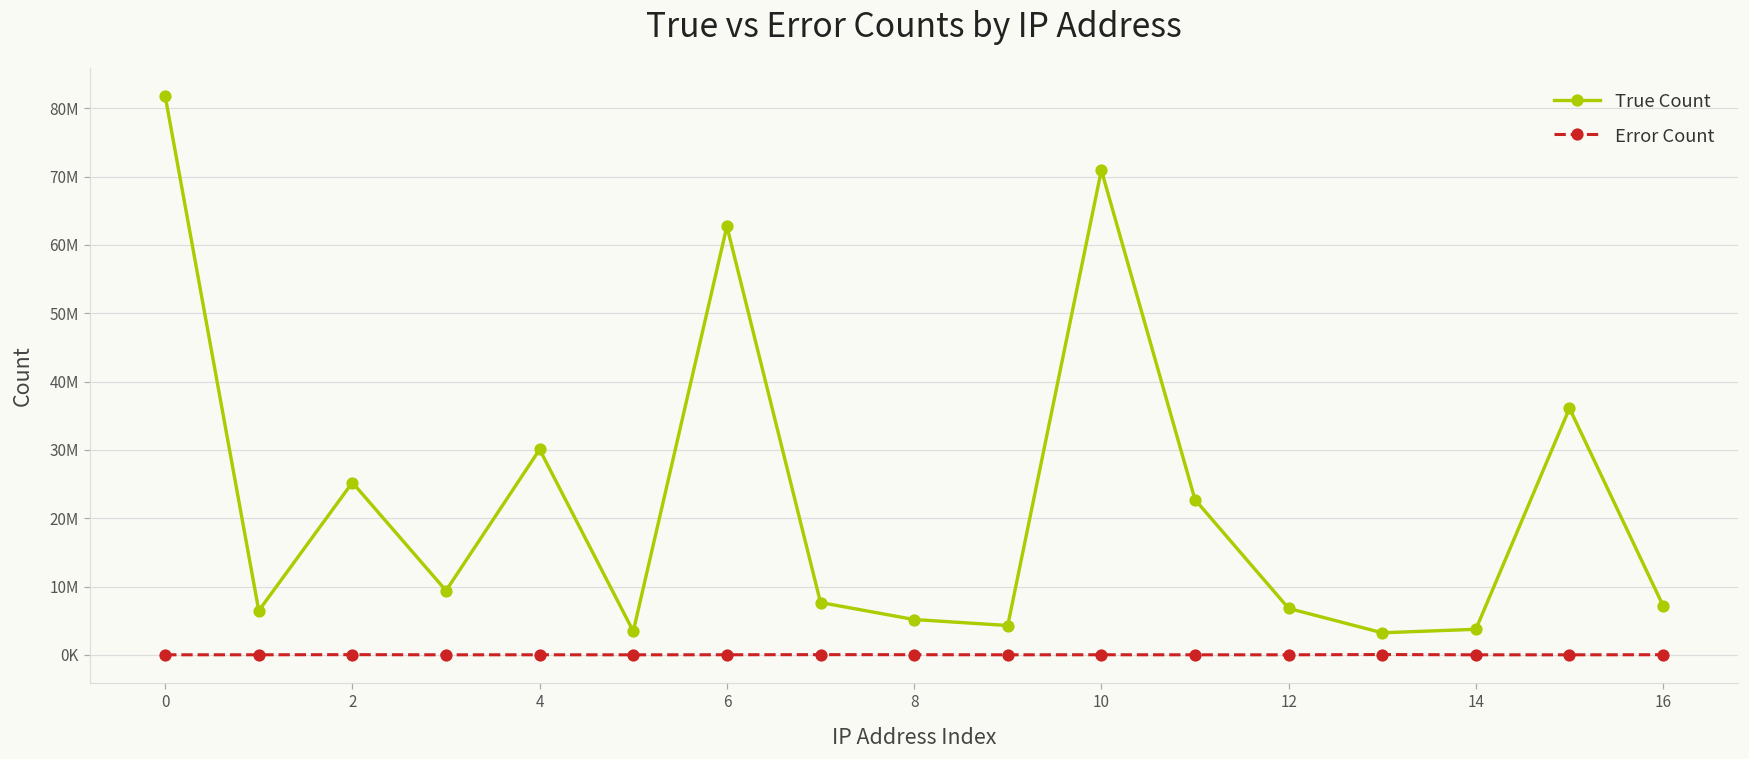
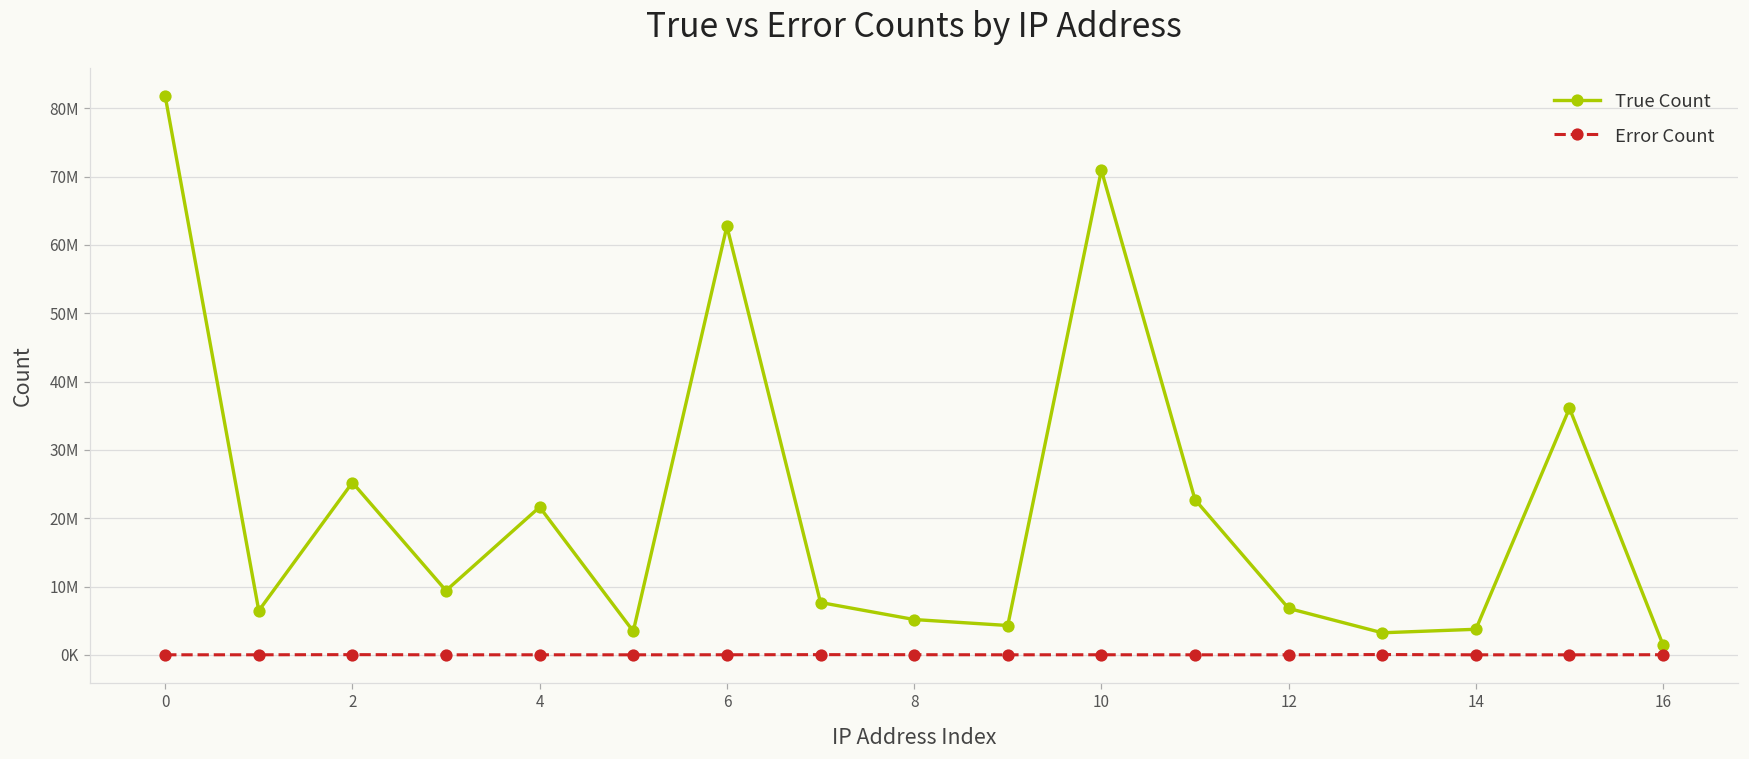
True Count, 4: 30000000 -> 22000000
True Count, 16: 7000000 -> 1000000
